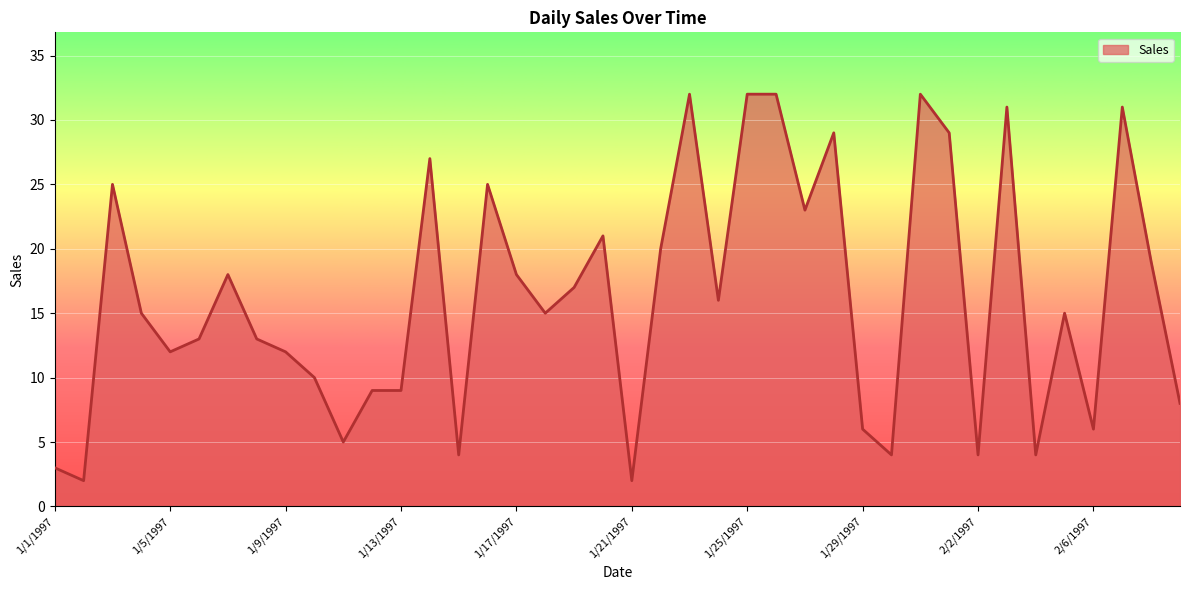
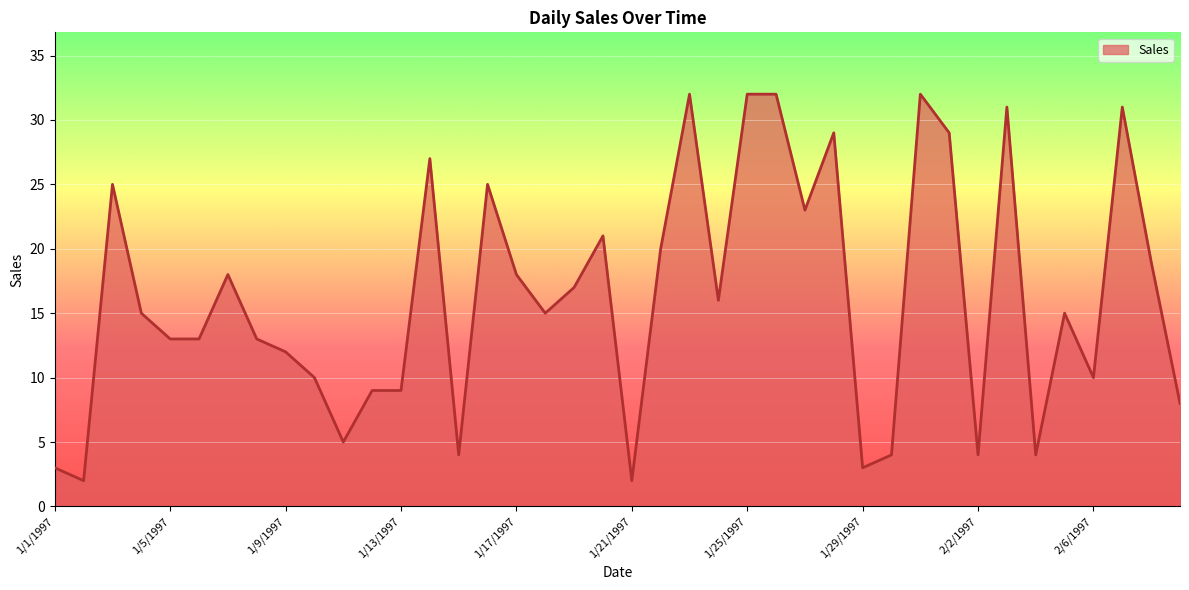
1/5/1997: 12 -> 13
1/29/1997: 6 -> 3
2/6/1997: 6 -> 10
